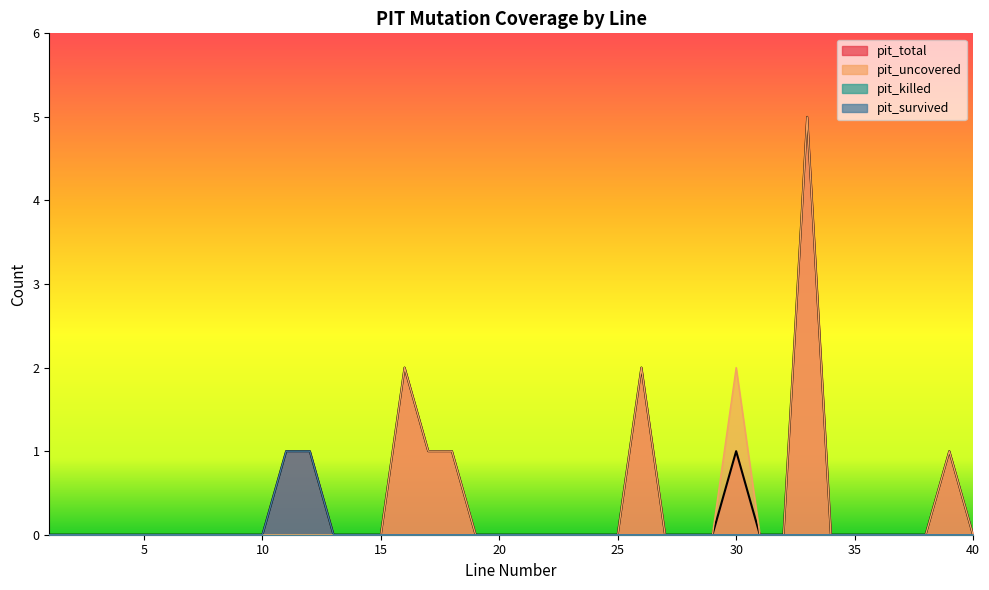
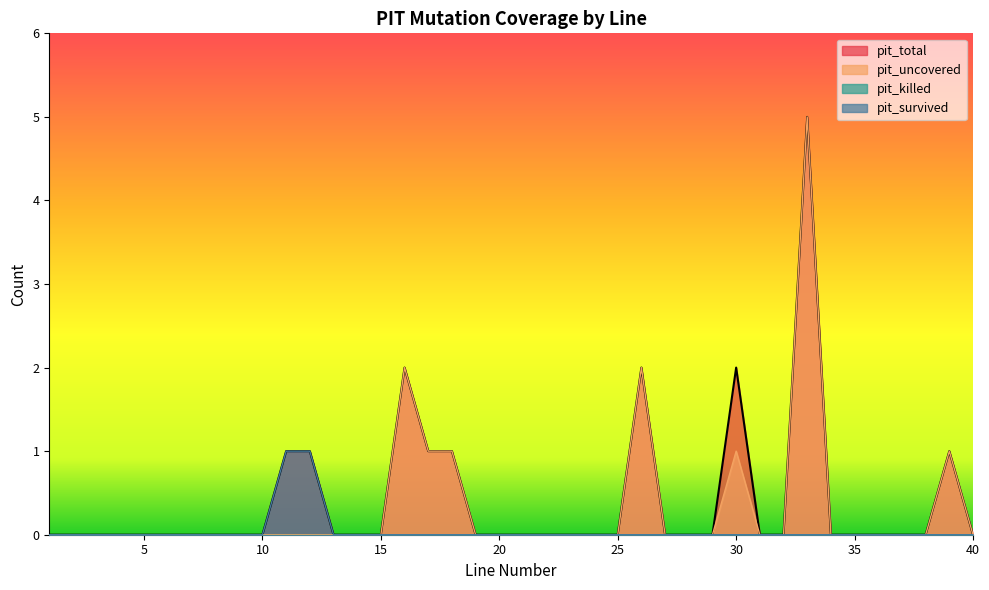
pit_total, 30: 1 -> 2
pit_uncovered, 30: 2 -> 1
